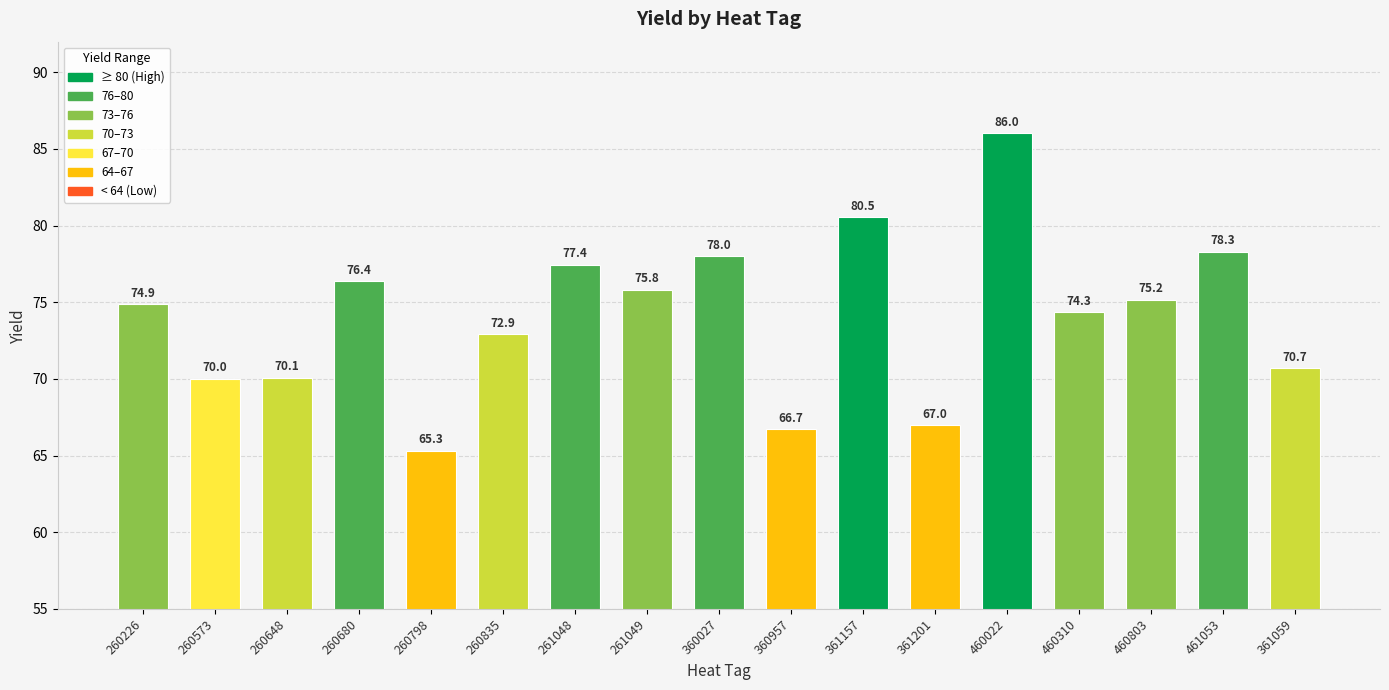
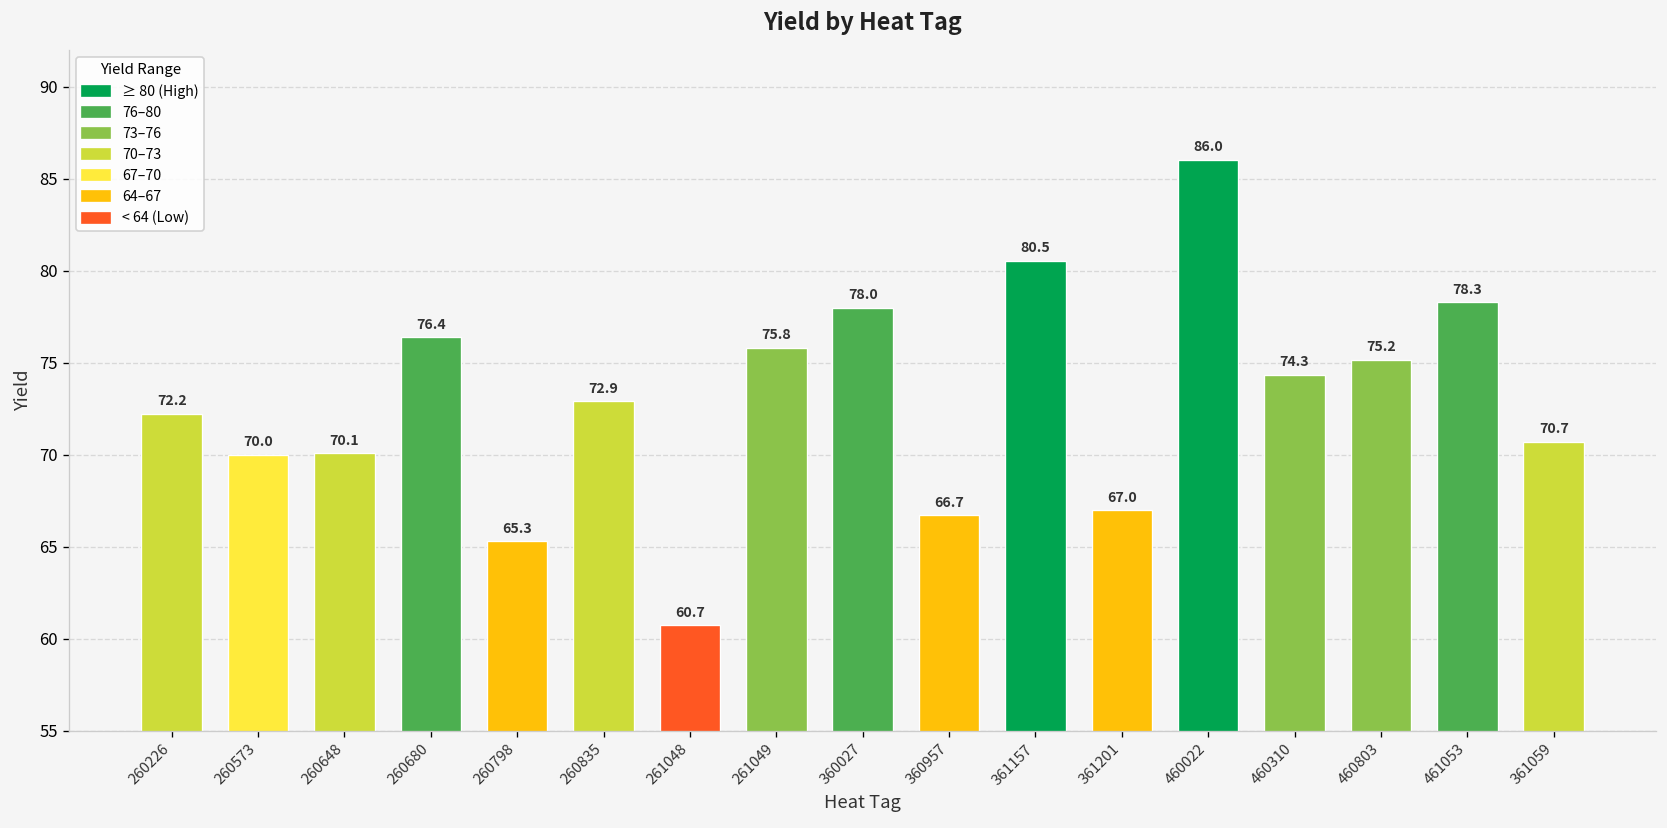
260226: 74.9 -> 72.2
261048: 77.4 -> 60.7
